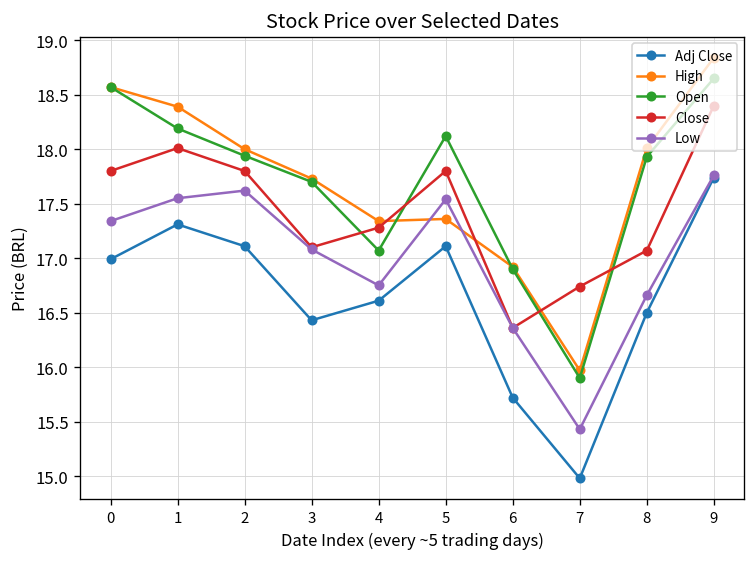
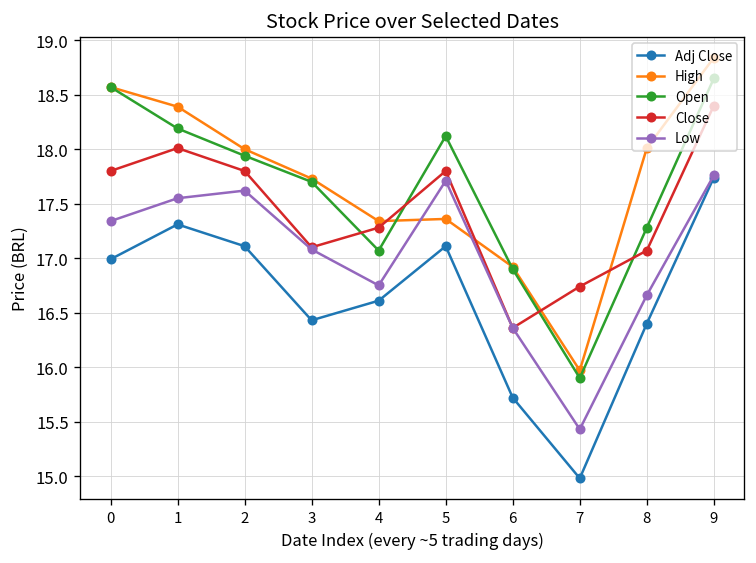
Low, 5: 17.5 -> 17.7
Adj Close, 8: 16.5 -> 16.4
Open, 8: 17.9 -> 17.3
